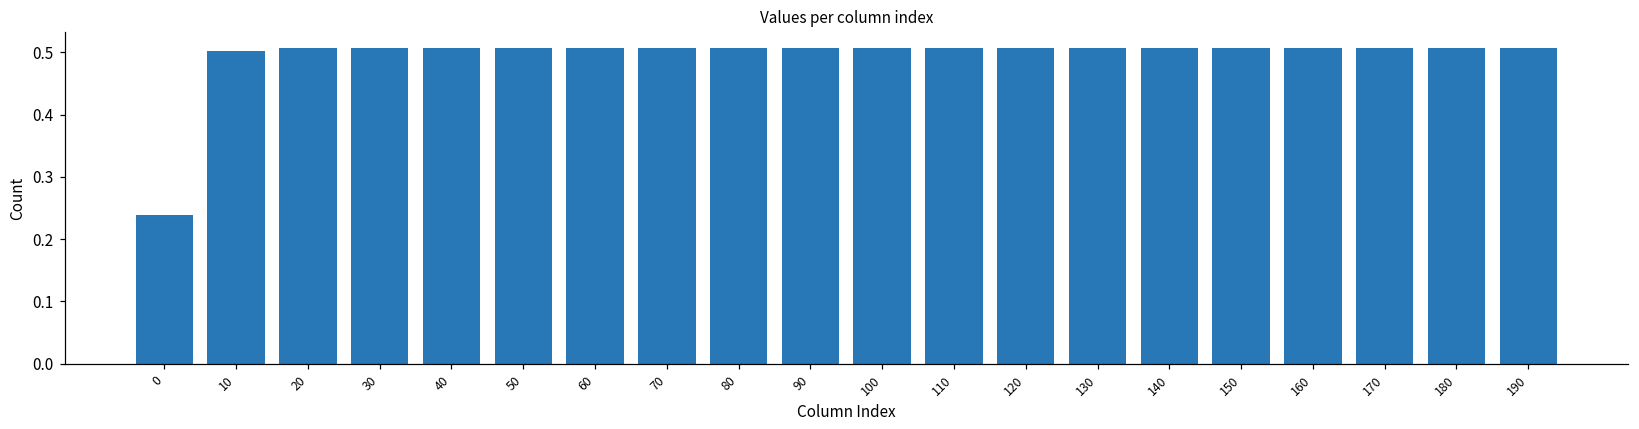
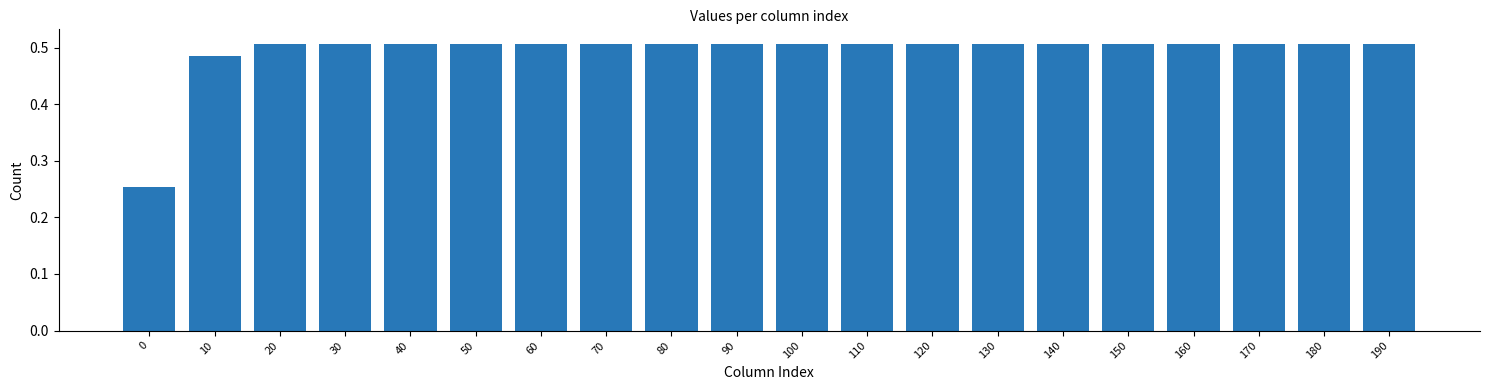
0: 0.24 -> 0.25
10: 0.50 -> 0.49
